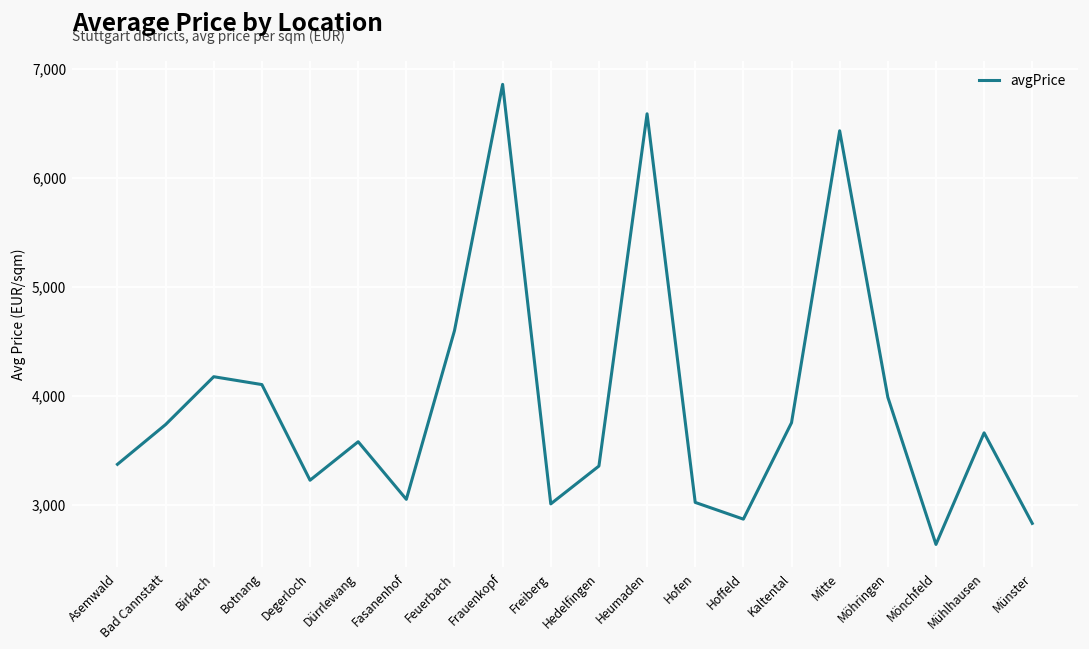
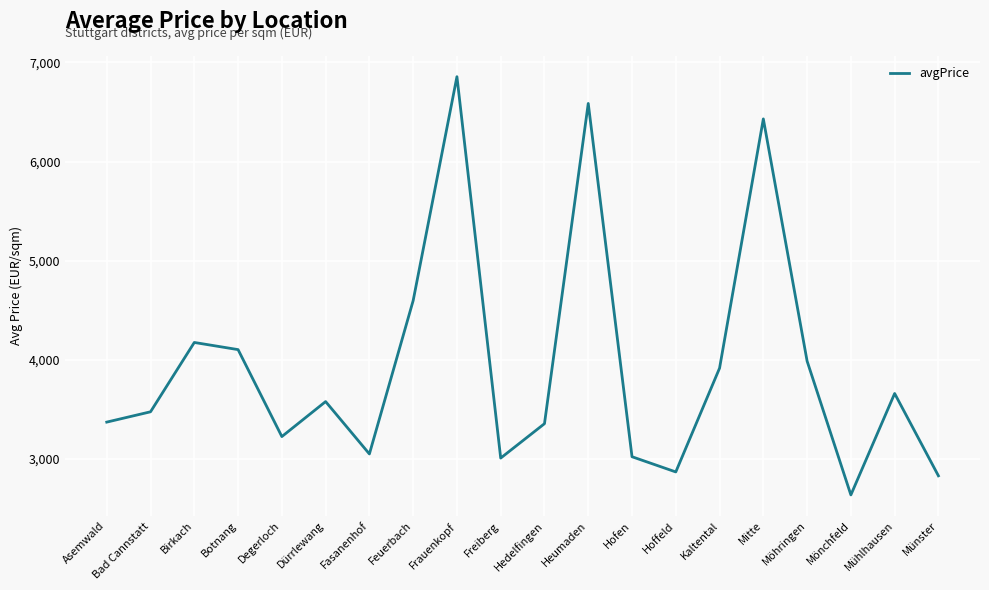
Bad Cannstatt: 3,700 -> 3,500
Kaltental: 3,800 -> 3,900
